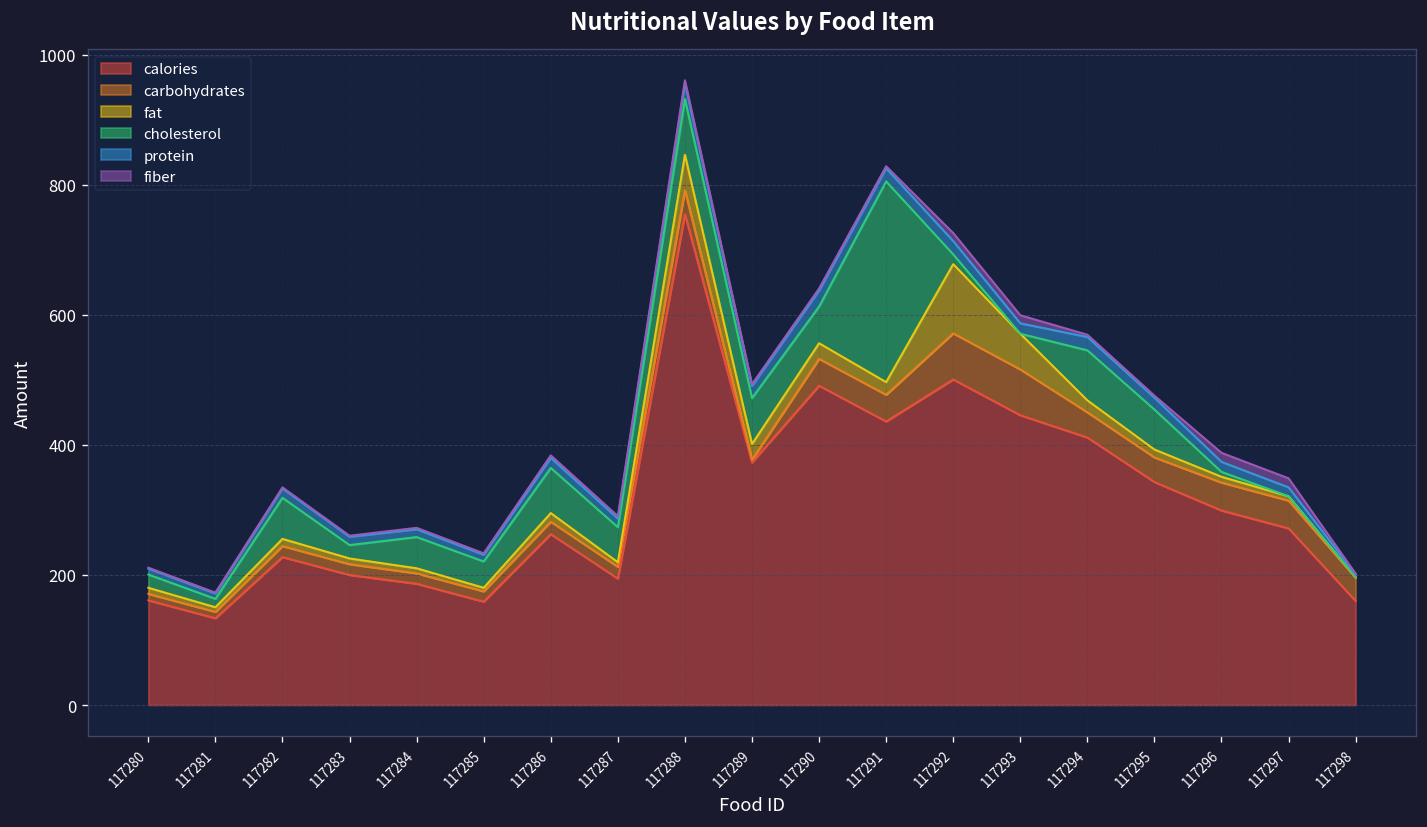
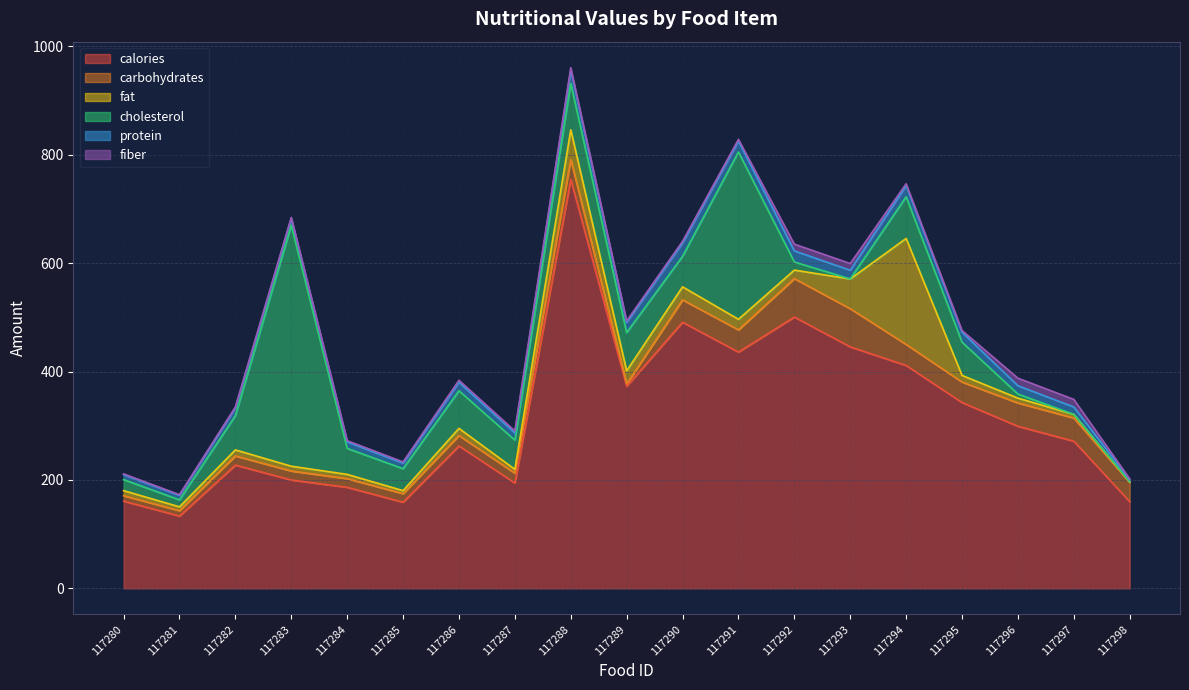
cholesterol, 117283: 20 -> 440
fat, 117292: 110 -> 20
fat, 117294: 20 -> 200
